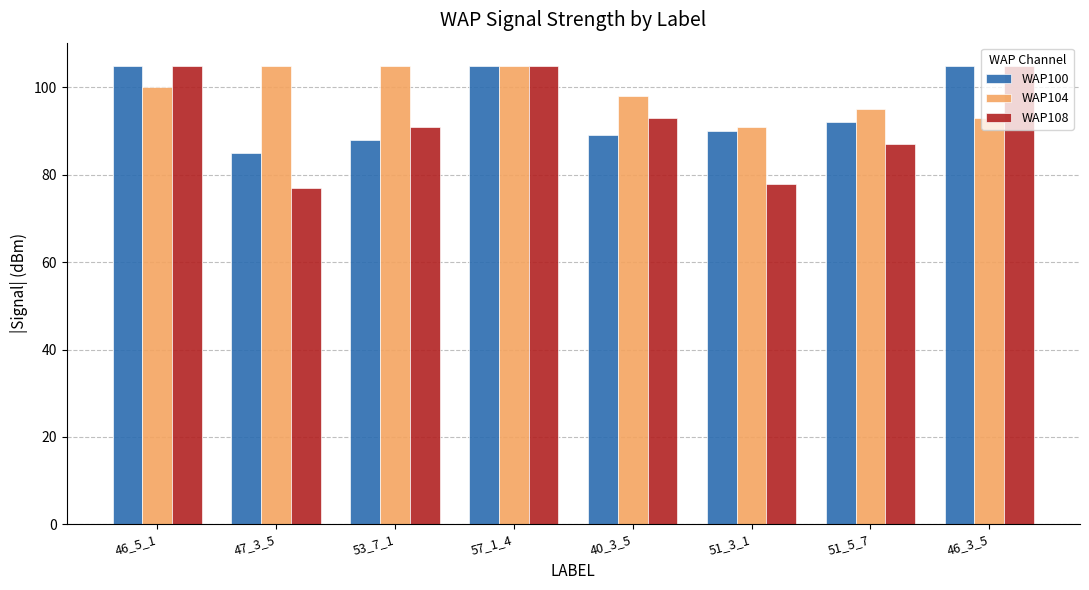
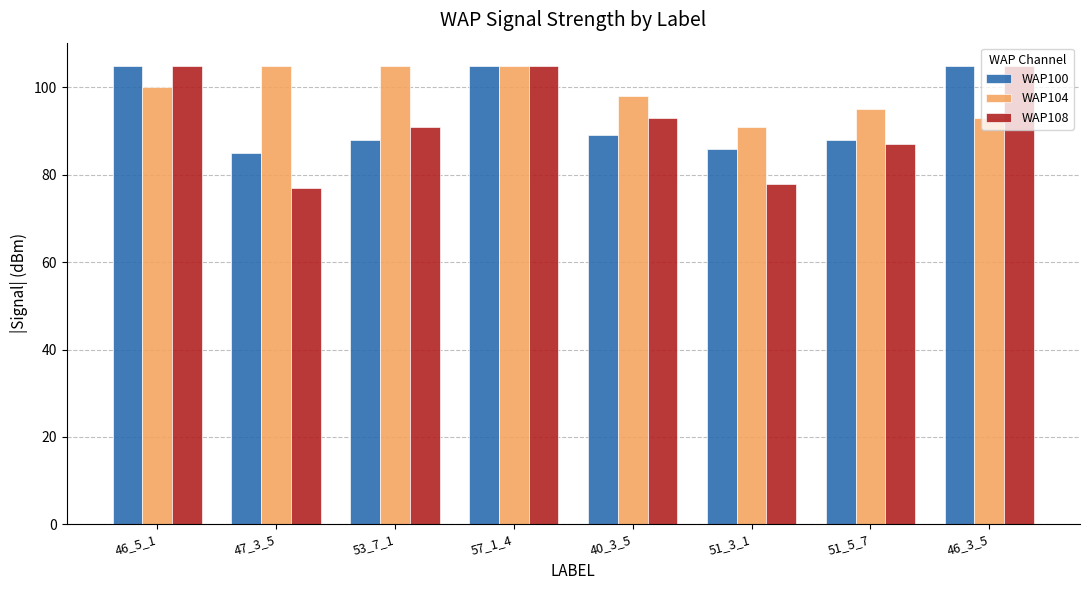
WAP100, 51_3_1: 90 -> 86
WAP100, 51_5_7: 92 -> 88
